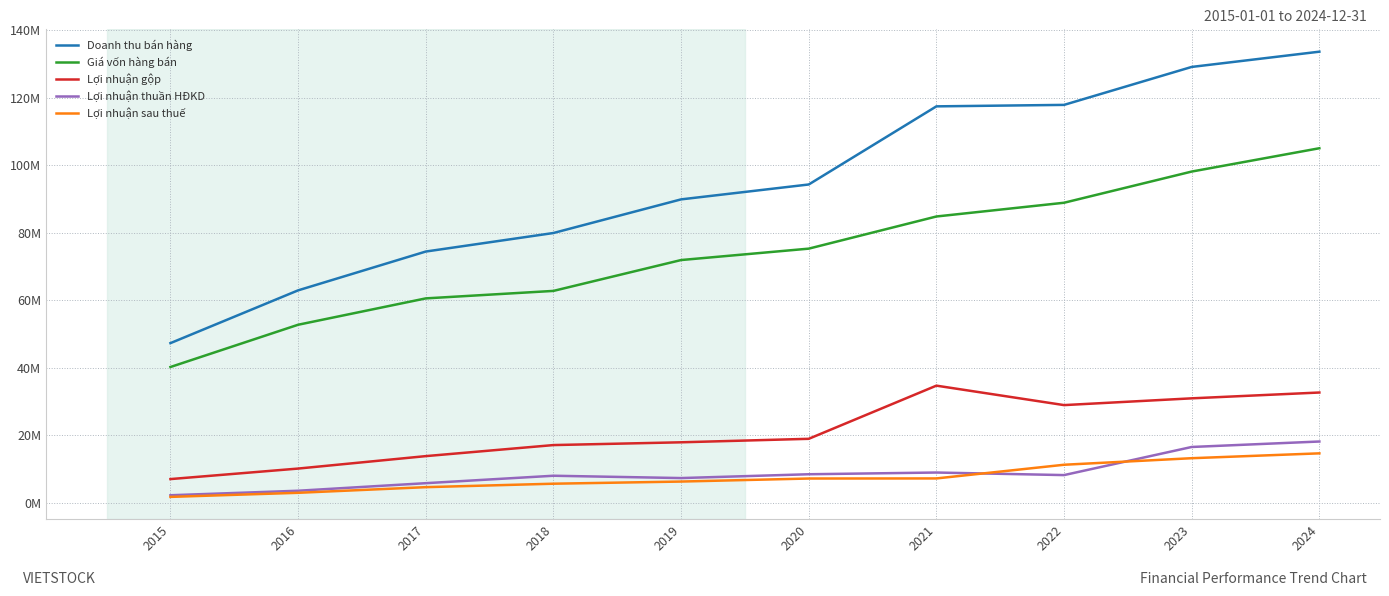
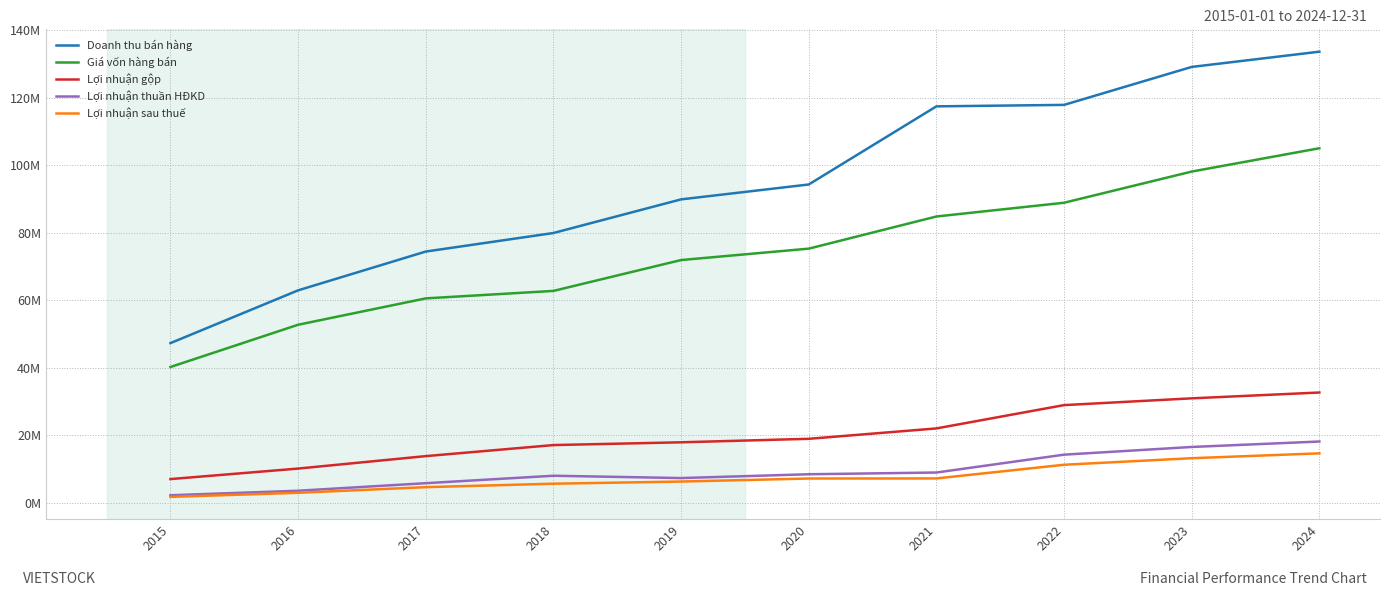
Lợi nhuận gộp, 2021: 35000000 -> 22000000
Lợi nhuận thuần HĐKD, 2022: 8000000 -> 14000000
